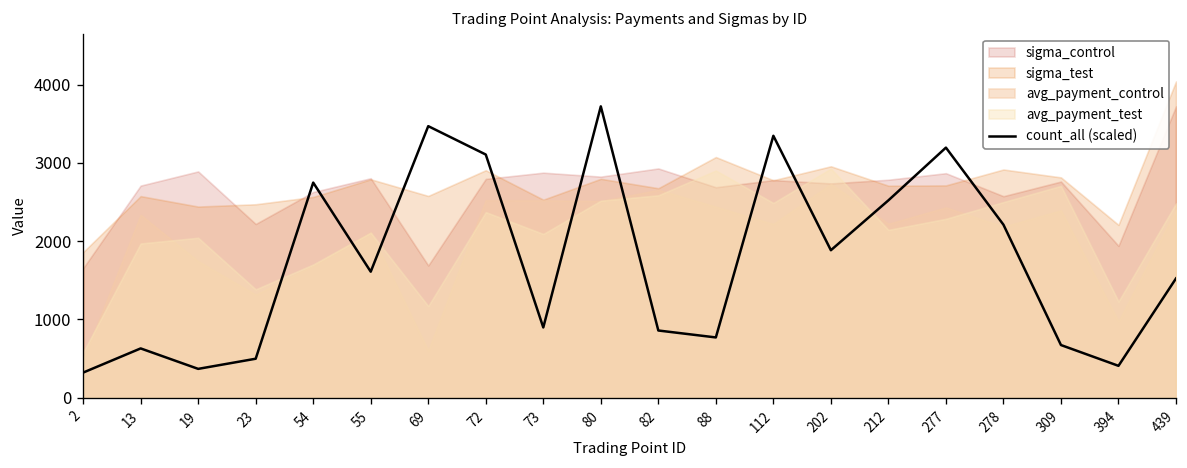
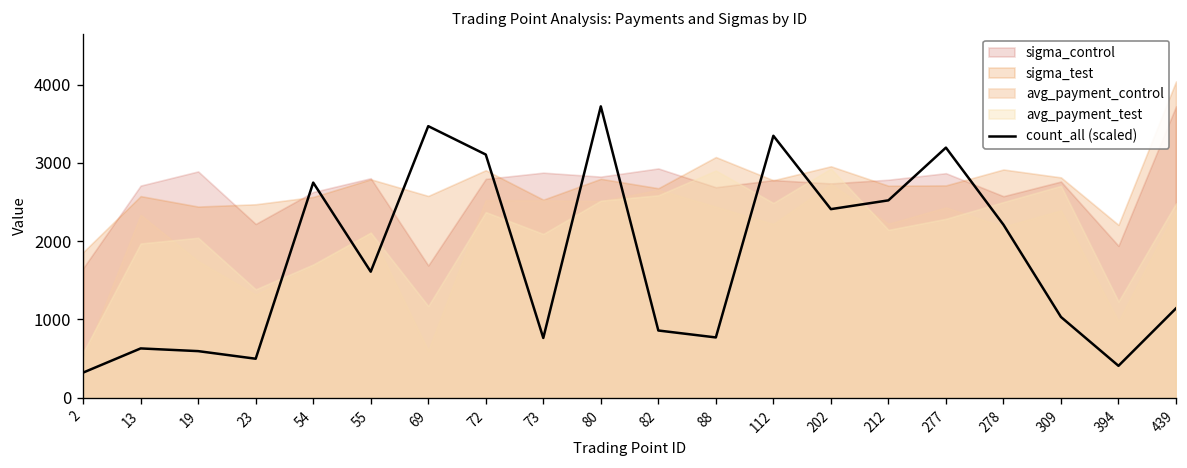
count_all (scaled), 19: 400 -> 600
count_all (scaled), 73: 900 -> 800
count_all (scaled), 202: 1900 -> 2400
count_all (scaled), 309: 700 -> 1000
count_all (scaled), 439: 1500 -> 1100
